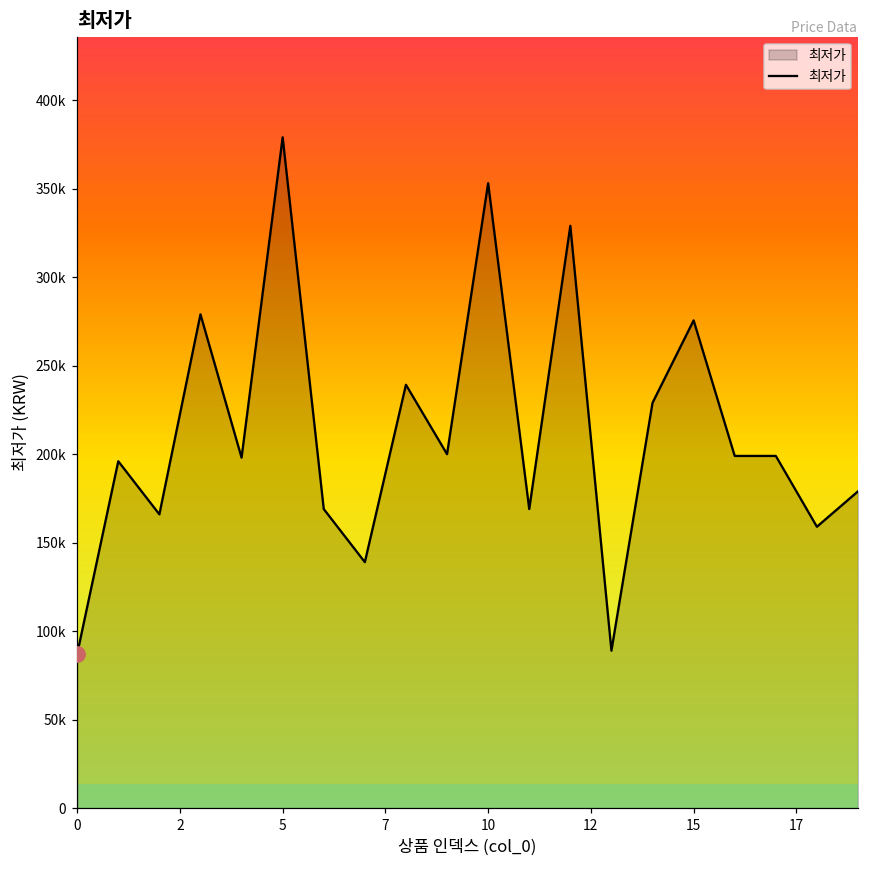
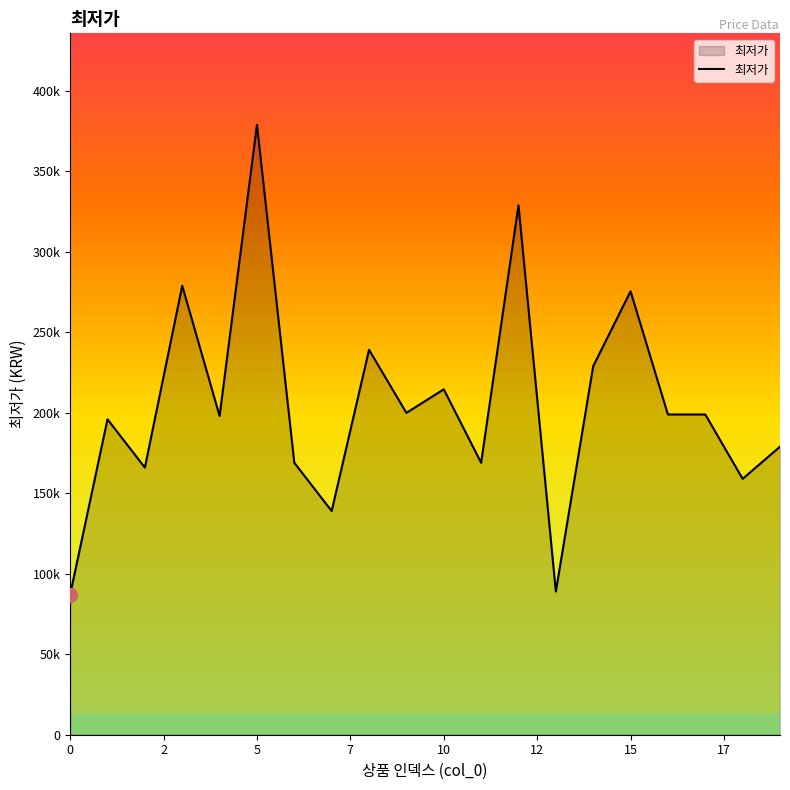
최저가, 10: 353000 -> 215000
